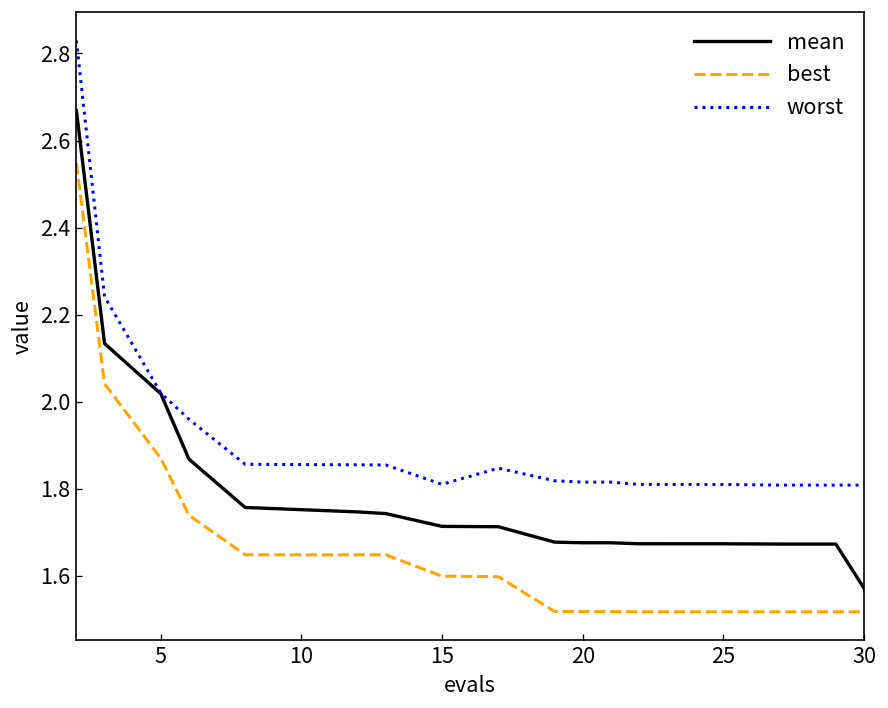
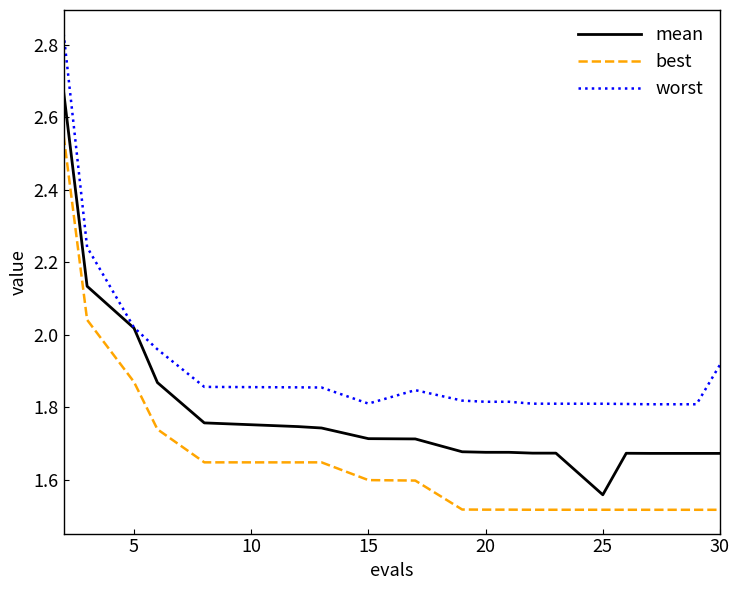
mean, 25: 1.67 -> 1.56
mean, 30: 1.57 -> 1.67
worst, 30: 1.81 -> 1.92
